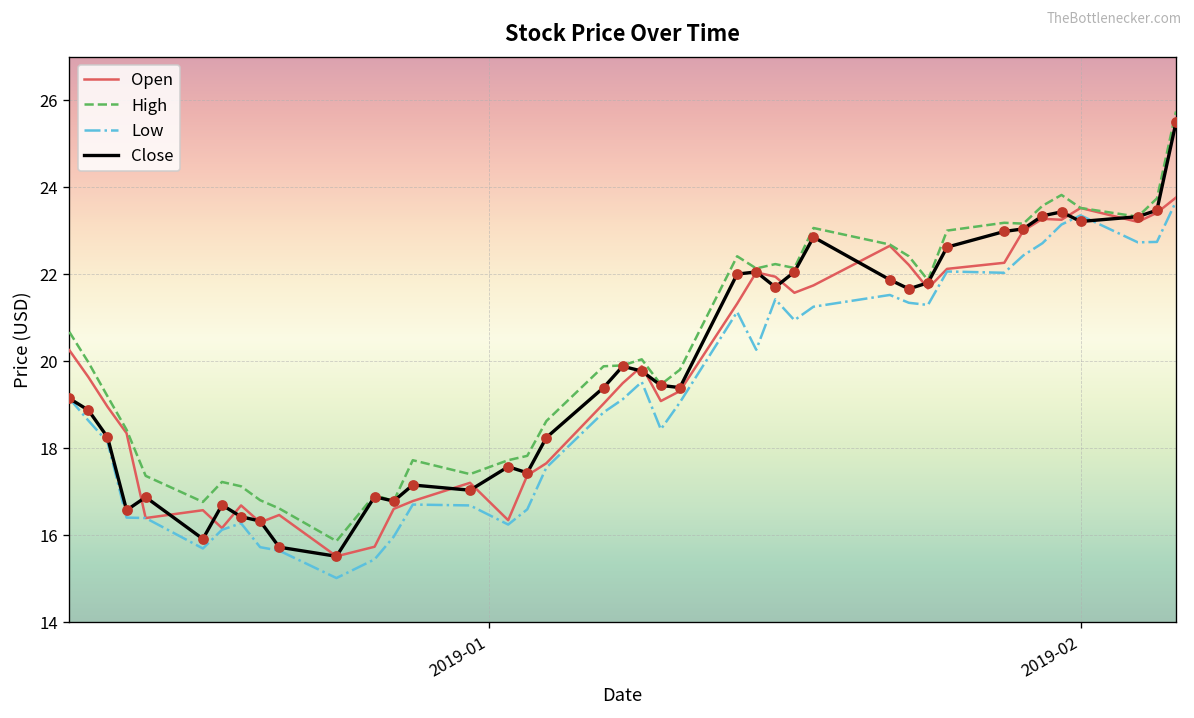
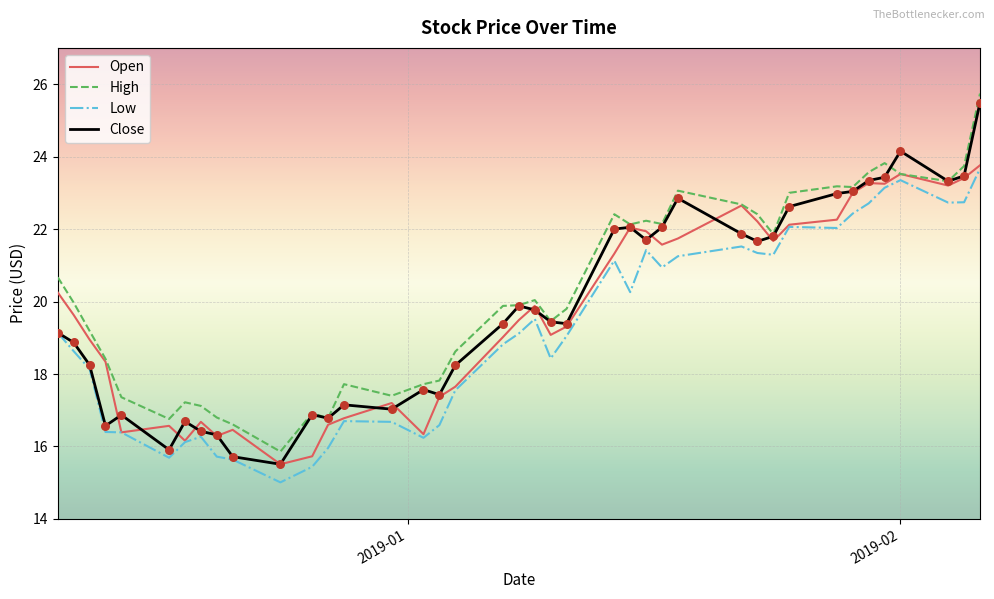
Close, 2019-02: 23.2 -> 24.2
